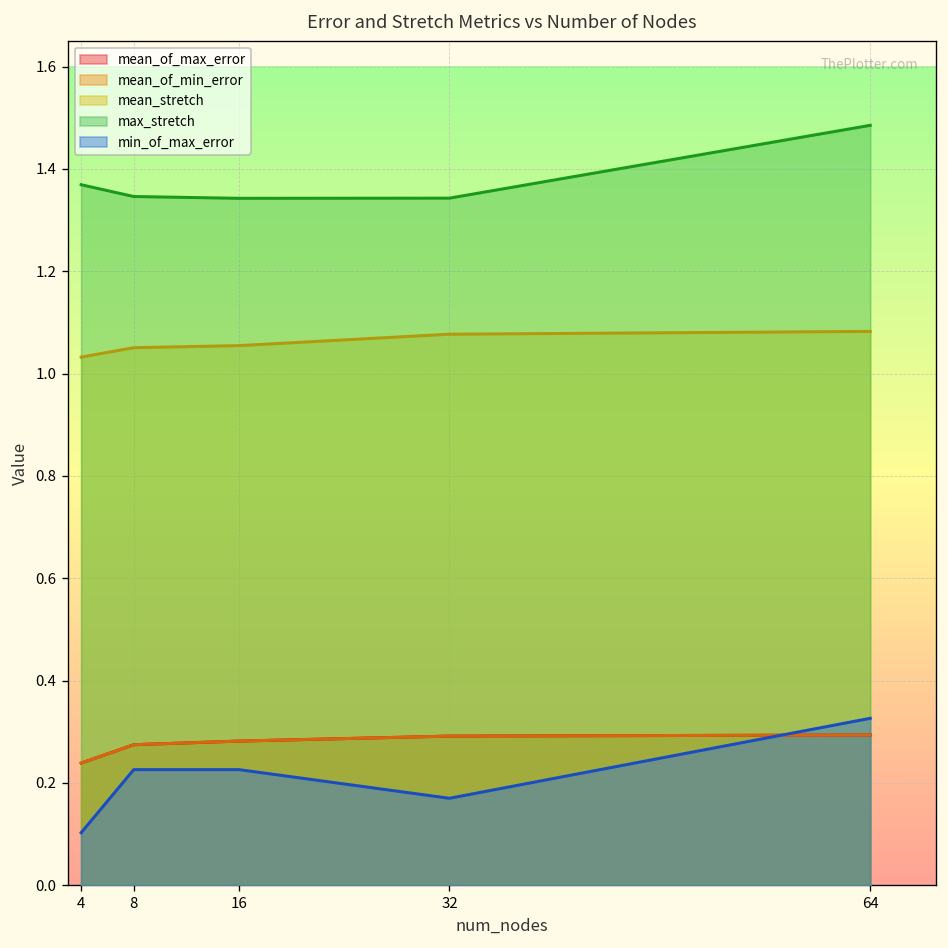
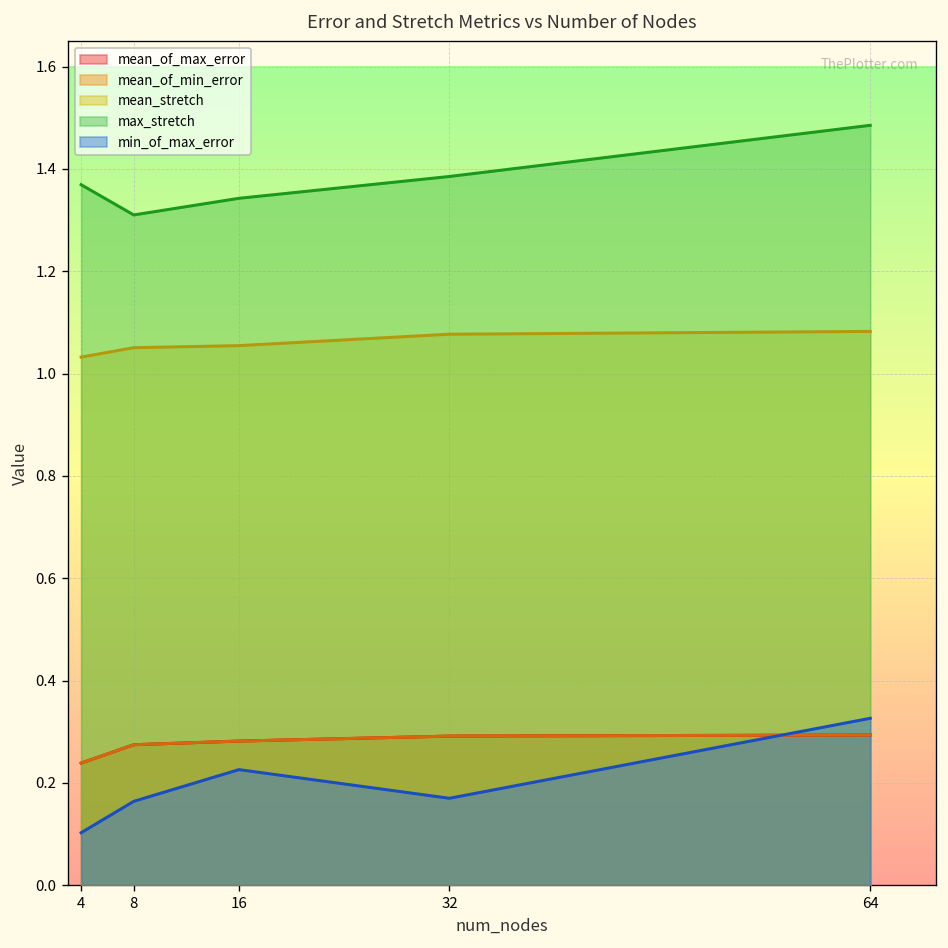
max_stretch, 8: 1.35 -> 1.31
min_of_max_error, 8: 0.23 -> 0.16
max_stretch, 32: 1.34 -> 1.39
